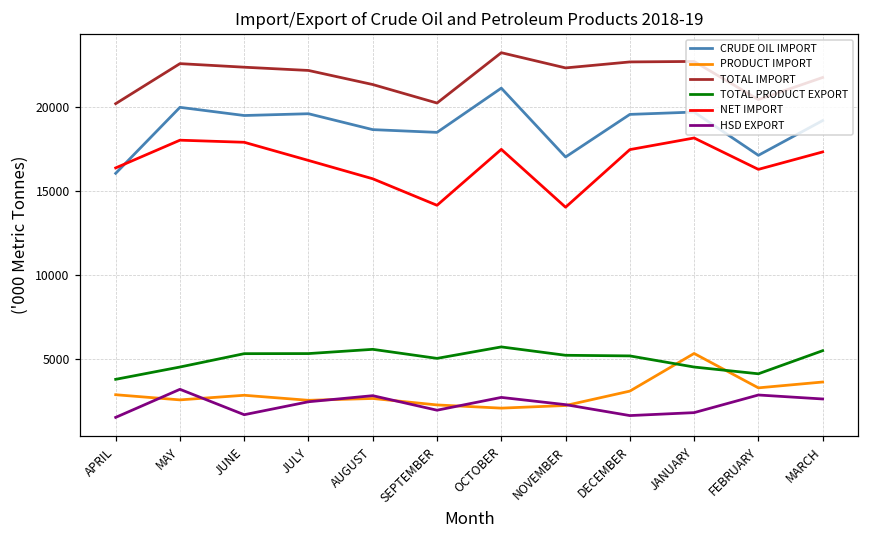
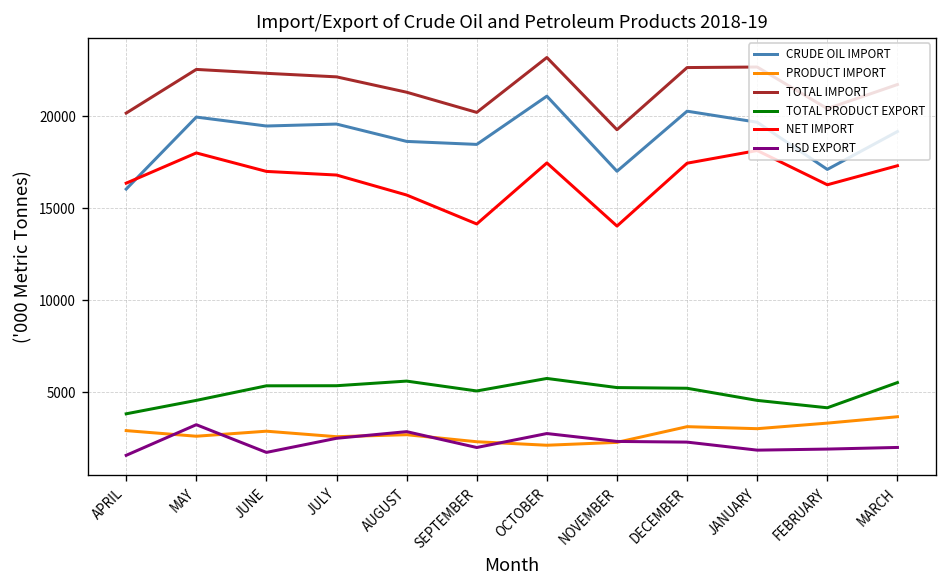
NET IMPORT, JUNE: 17900 -> 17000
TOTAL IMPORT, NOVEMBER: 22300 -> 19300
CRUDE OIL IMPORT, DECEMBER: 19500 -> 20300
HSD EXPORT, DECEMBER: 1700 -> 2300
PRODUCT IMPORT, JANUARY: 5400 -> 3000
HSD EXPORT, FEBRUARY: 2900 -> 1900
HSD EXPORT, MARCH: 2600 -> 2000
